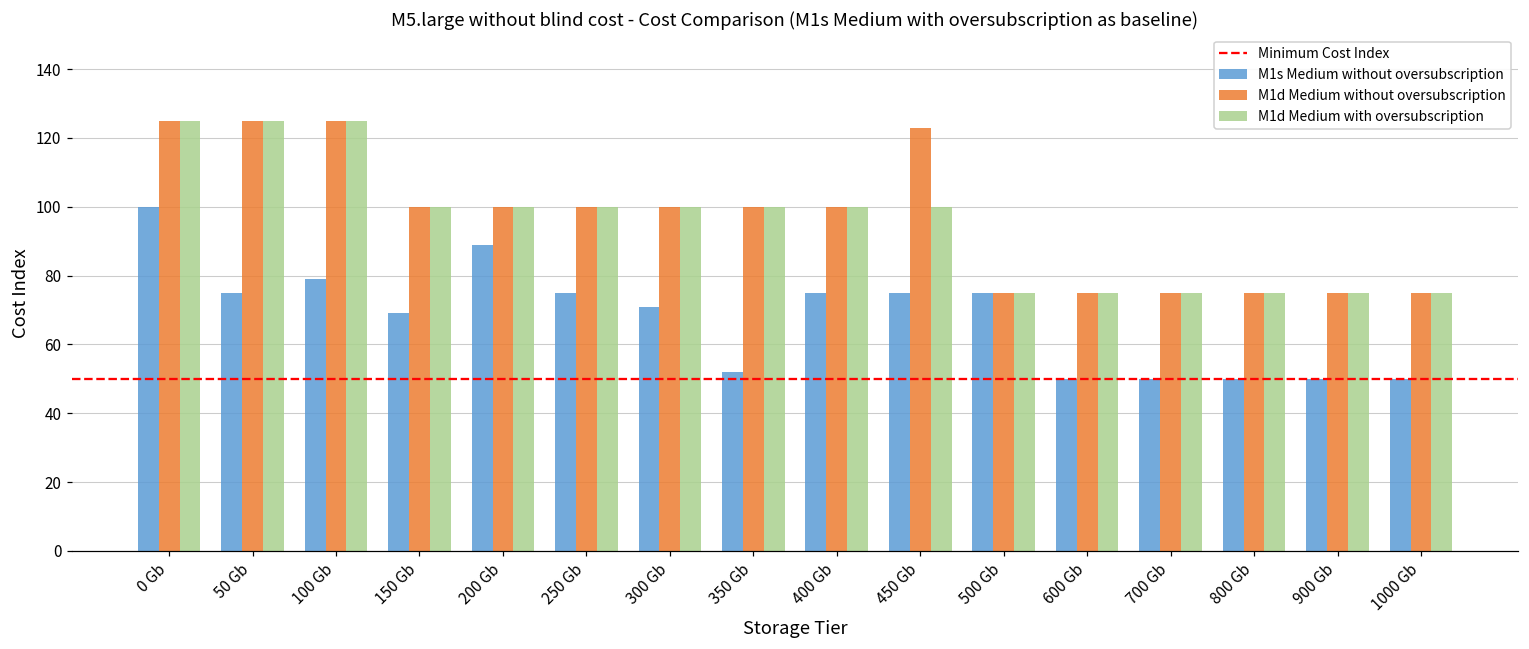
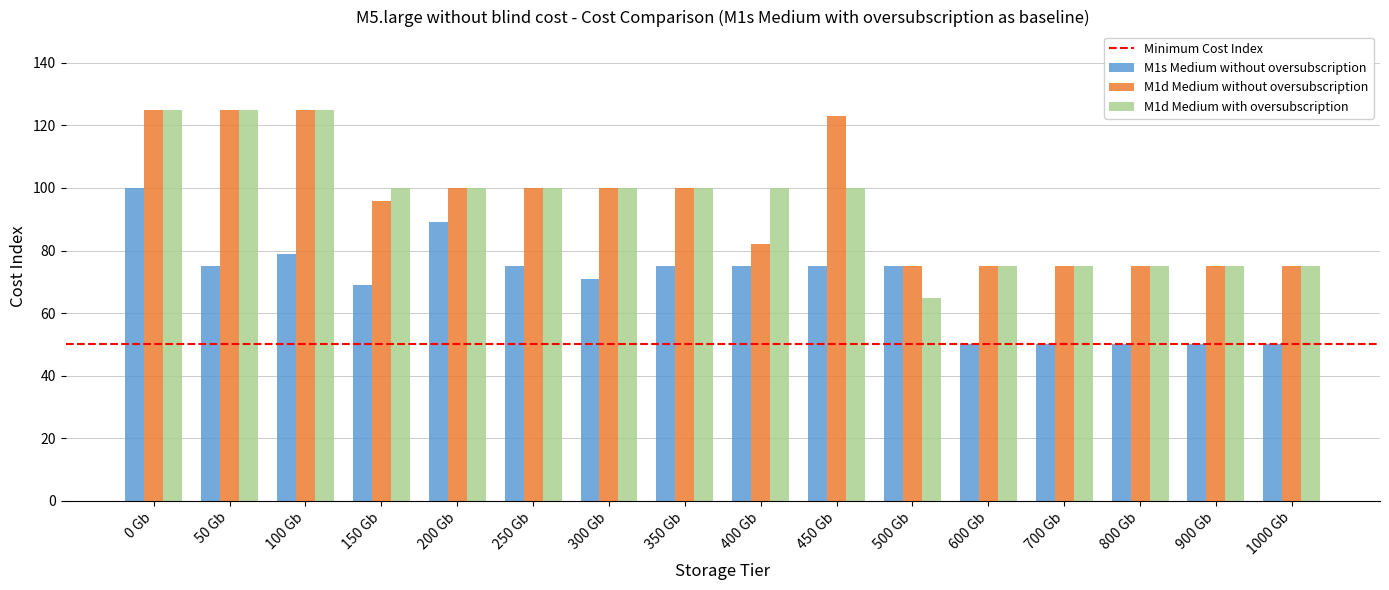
M1d Medium without oversubscription, 150 Gb: 100 -> 96
M1s Medium without oversubscription, 350 Gb: 52 -> 75
M1d Medium without oversubscription, 400 Gb: 100 -> 82
M1d Medium with oversubscription, 500 Gb: 75 -> 65
